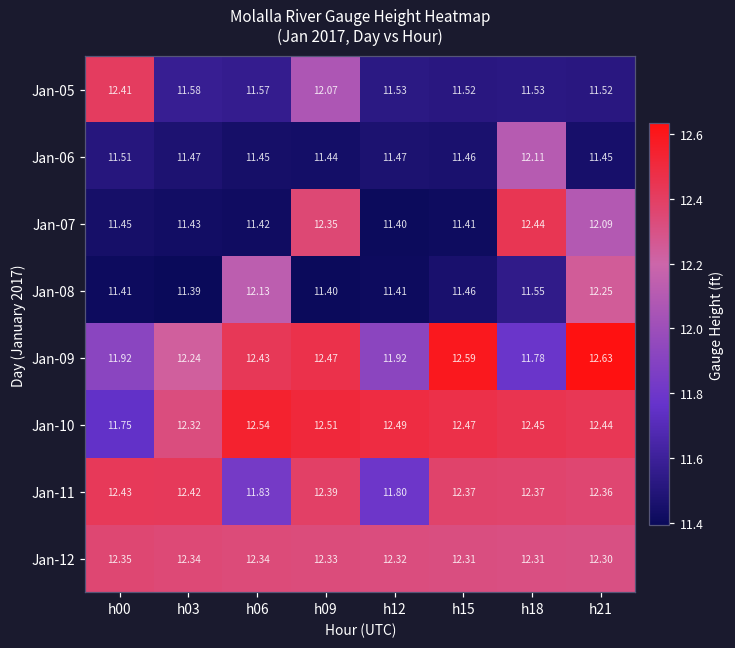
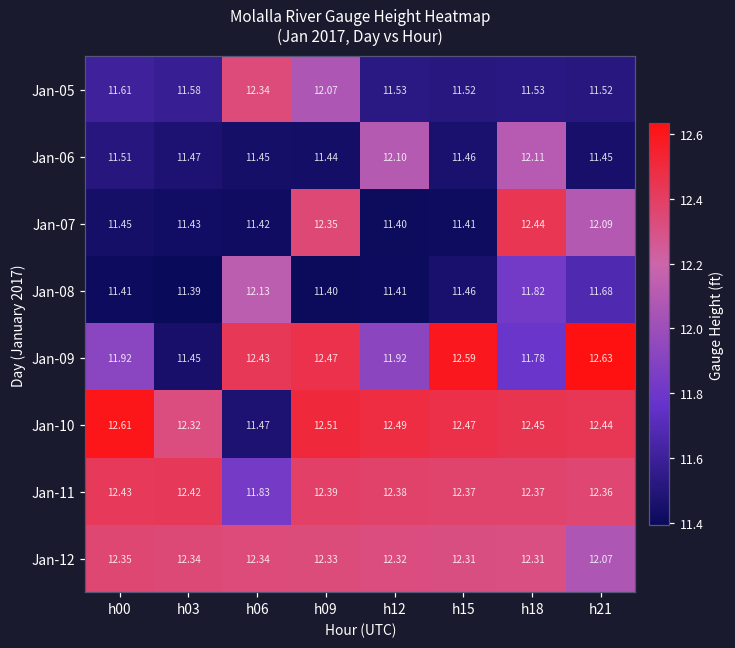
Jan-05, h00: 12.41 -> 11.61
Jan-05, h06: 11.57 -> 12.34
Jan-06, h12: 11.47 -> 12.10
Jan-08, h18: 11.55 -> 11.82
Jan-08, h21: 12.25 -> 11.68
Jan-09, h03: 12.24 -> 11.45
Jan-10, h00: 11.75 -> 12.61
Jan-10, h06: 12.54 -> 11.47
Jan-11, h12: 11.80 -> 12.38
Jan-12, h21: 12.30 -> 12.07
